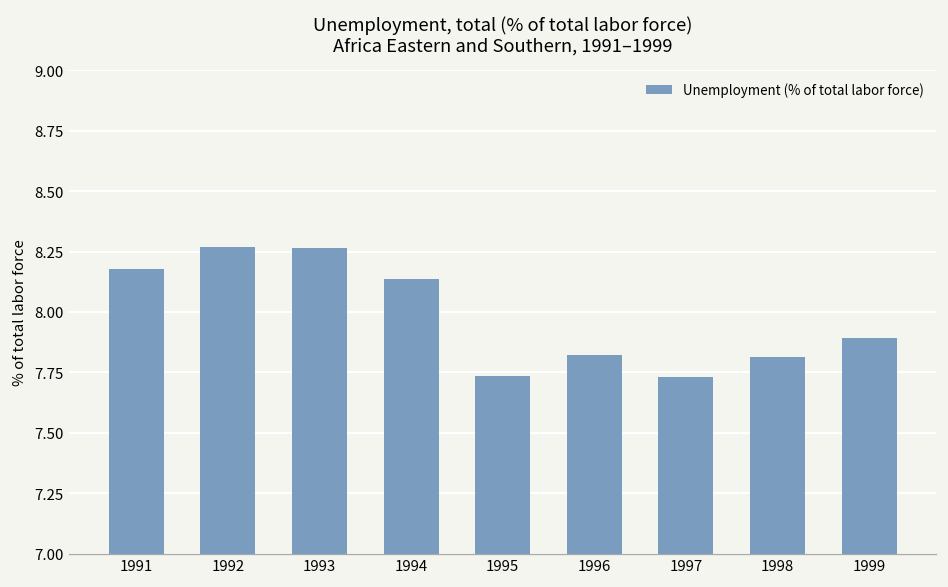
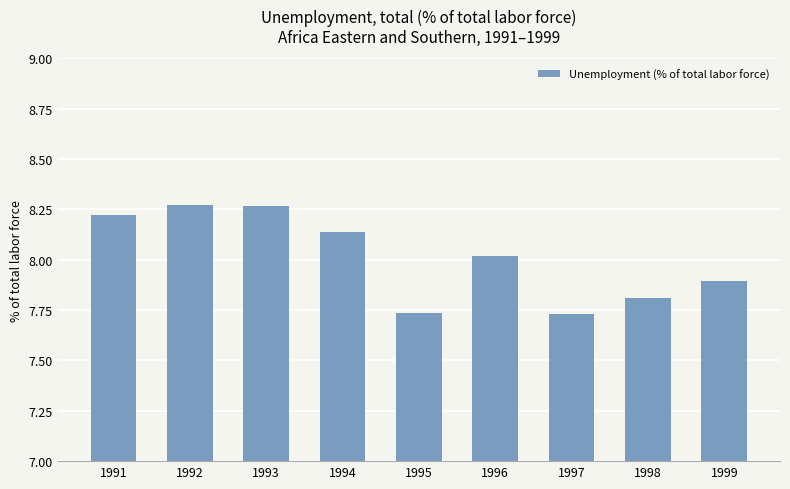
1991: 8.18 -> 8.22
1996: 7.82 -> 8.02
